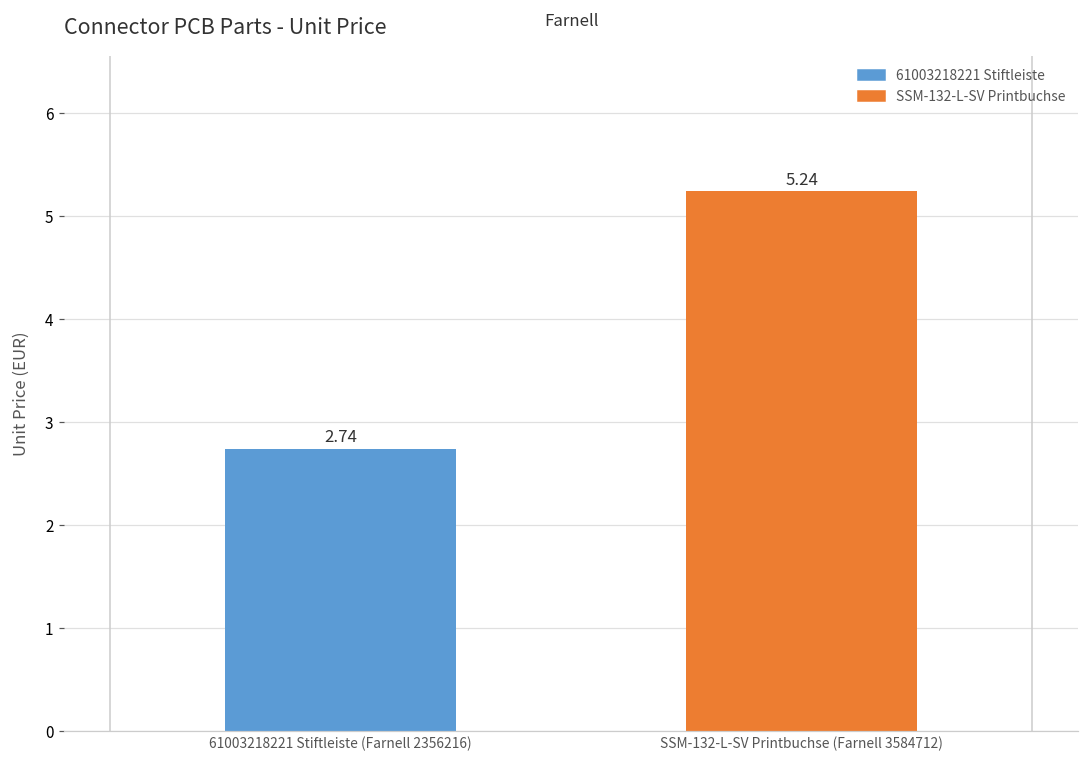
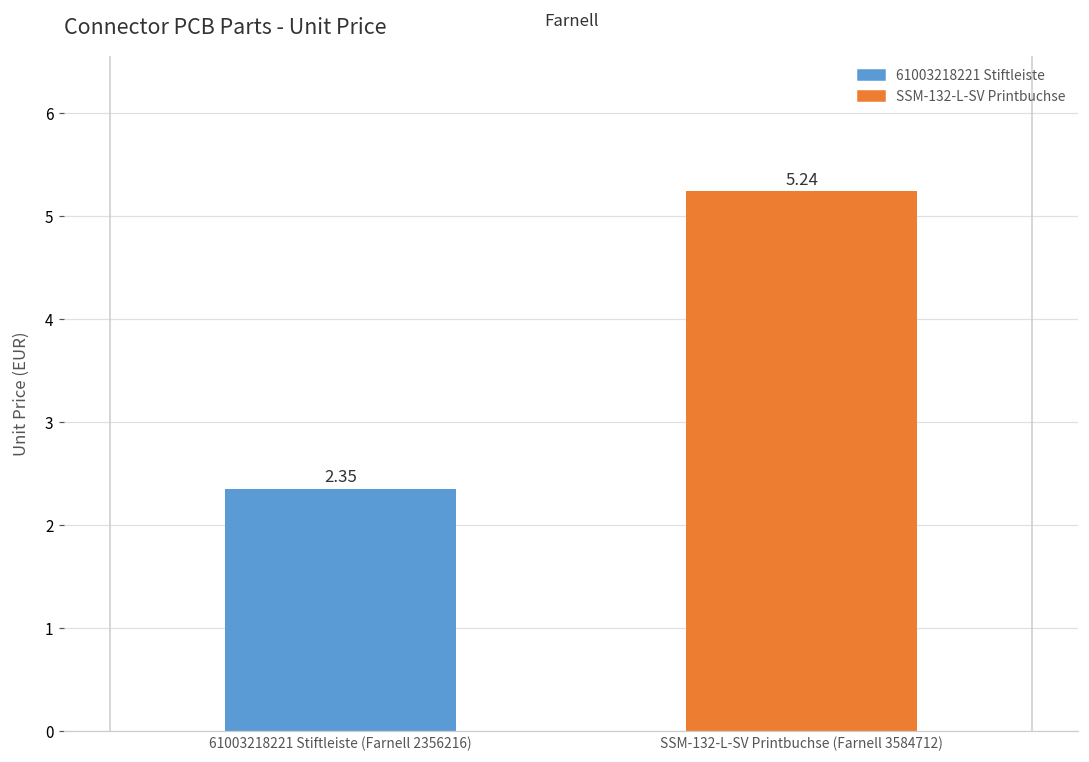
61003218221 Stiftleiste (Farnell 2356216): 2.74 -> 2.35
